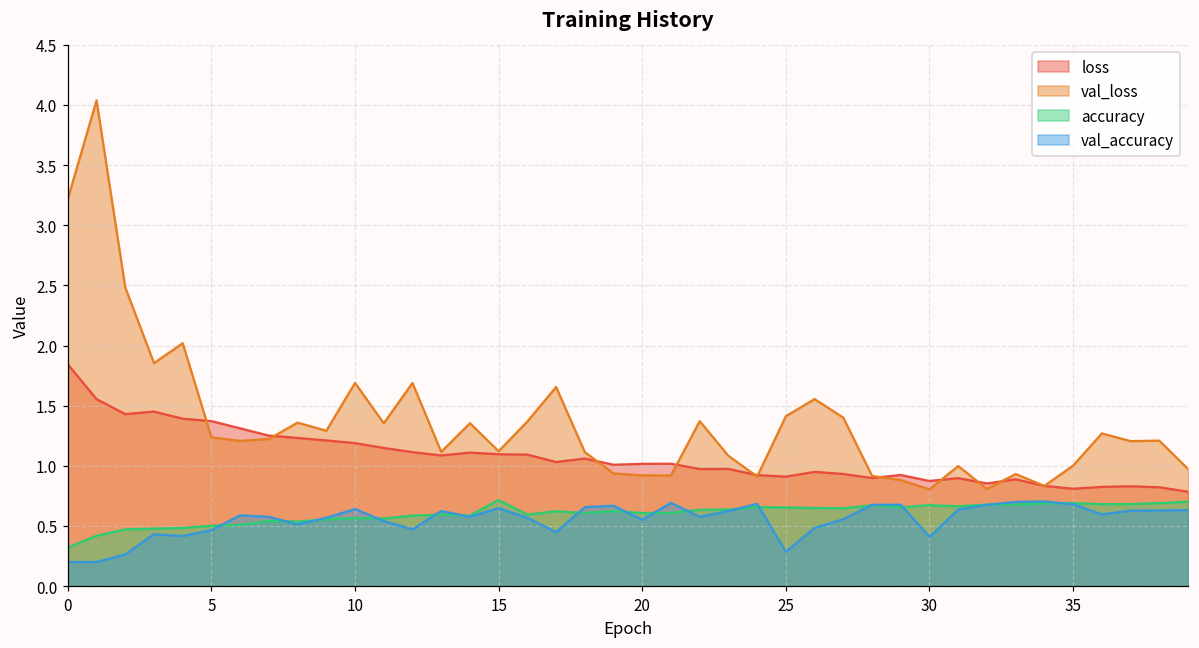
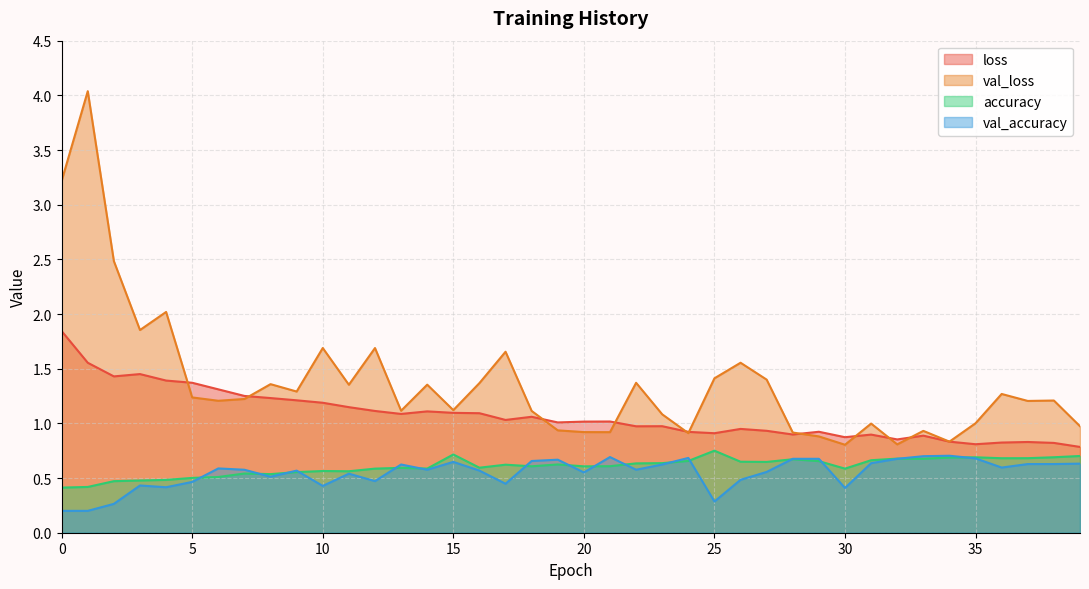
accuracy, 0: 0.32 -> 0.41
val_accuracy, 10: 0.64 -> 0.43
accuracy, 25: 0.65 -> 0.75
accuracy, 30: 0.67 -> 0.59
